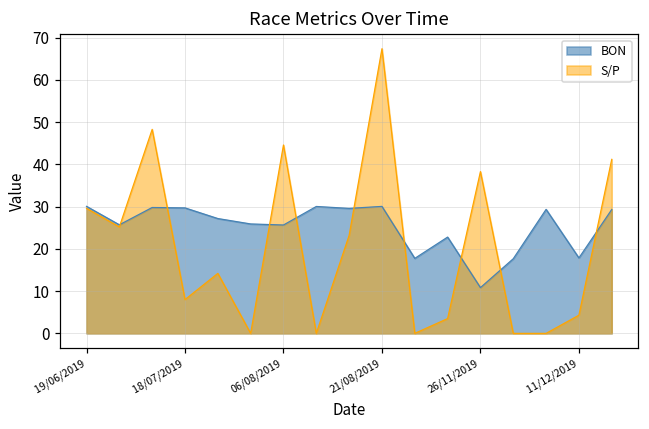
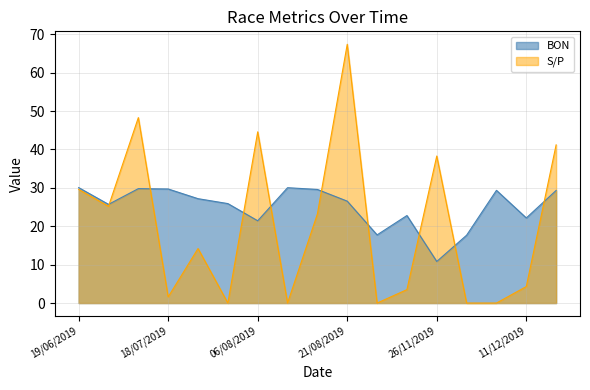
S/P, 18/07/2019: 8 -> 2
BON, 06/08/2019: 26 -> 21
BON, 21/08/2019: 30 -> 27
BON, 11/12/2019: 18 -> 22
